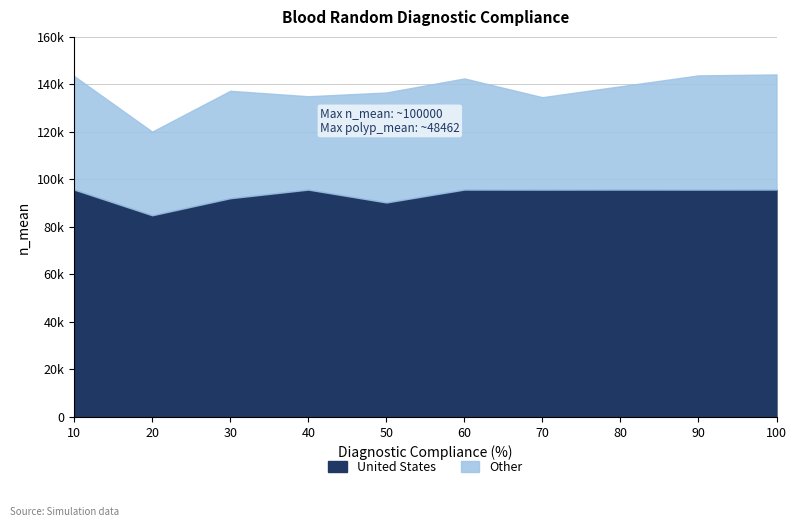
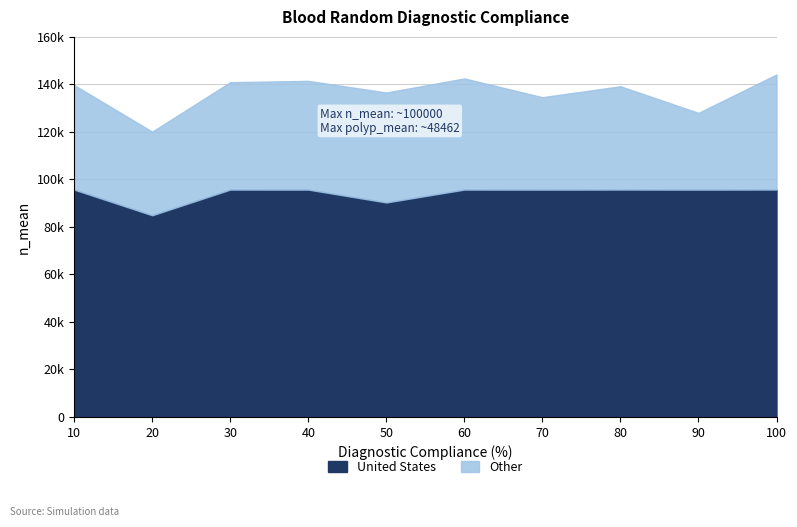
Other, 10: 48000 -> 44000
United States, 30: 92000 -> 96000
Other, 40: 39000 -> 46000
Other, 90: 48000 -> 32000
